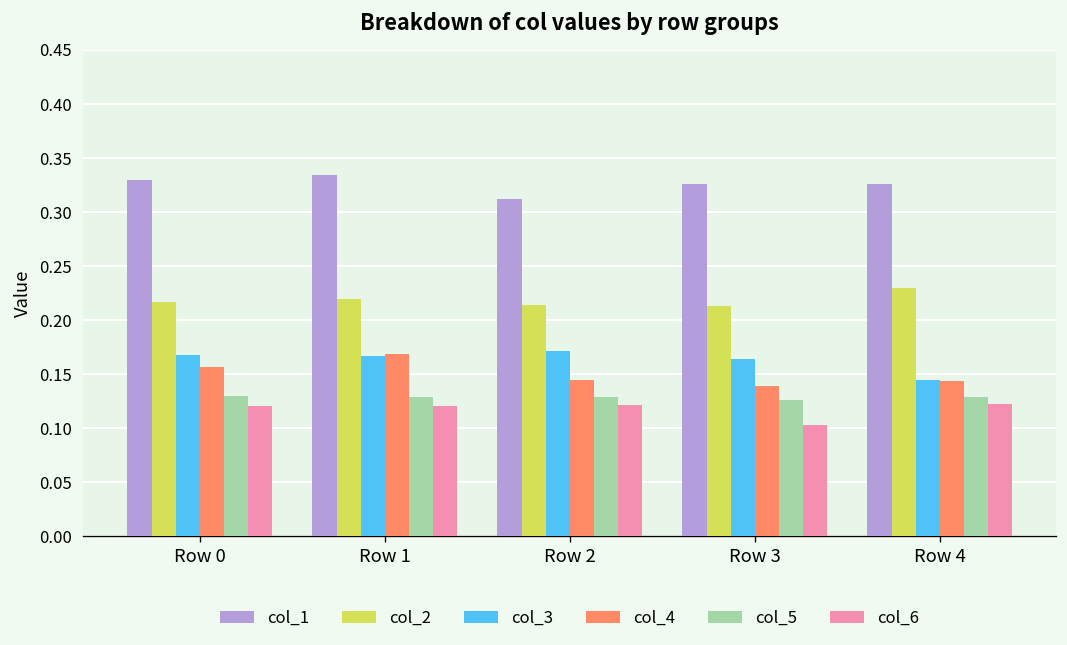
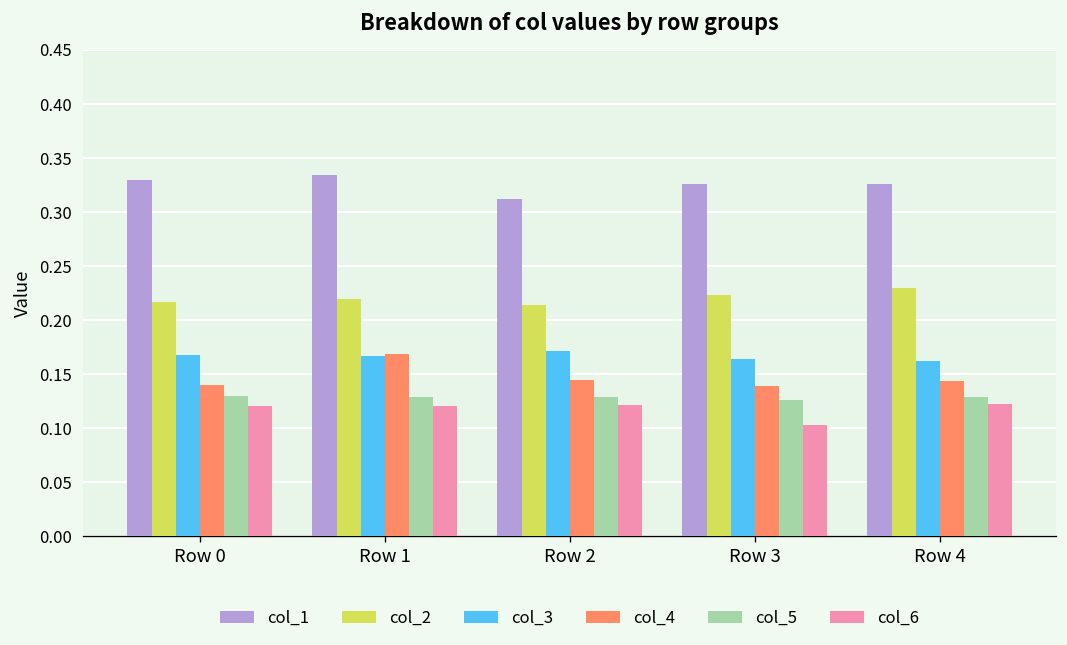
col_4, Row 0: 0.16 -> 0.14
col_2, Row 3: 0.21 -> 0.22
col_3, Row 4: 0.14 -> 0.16
